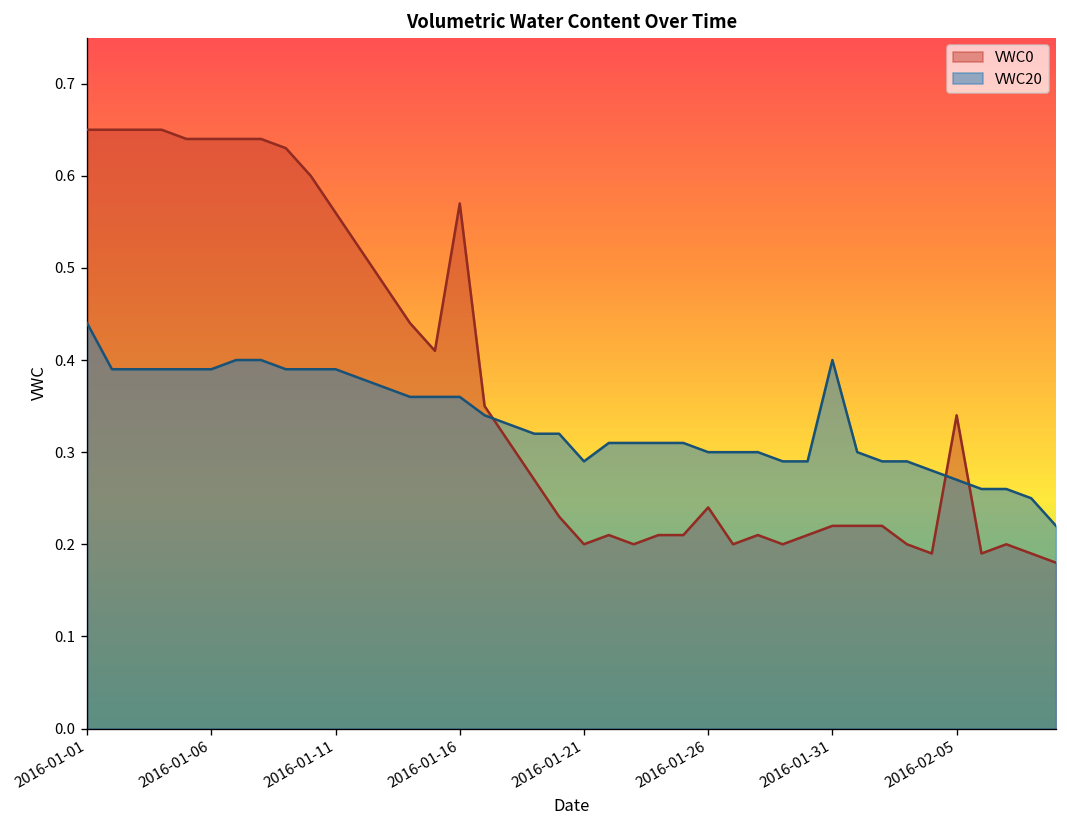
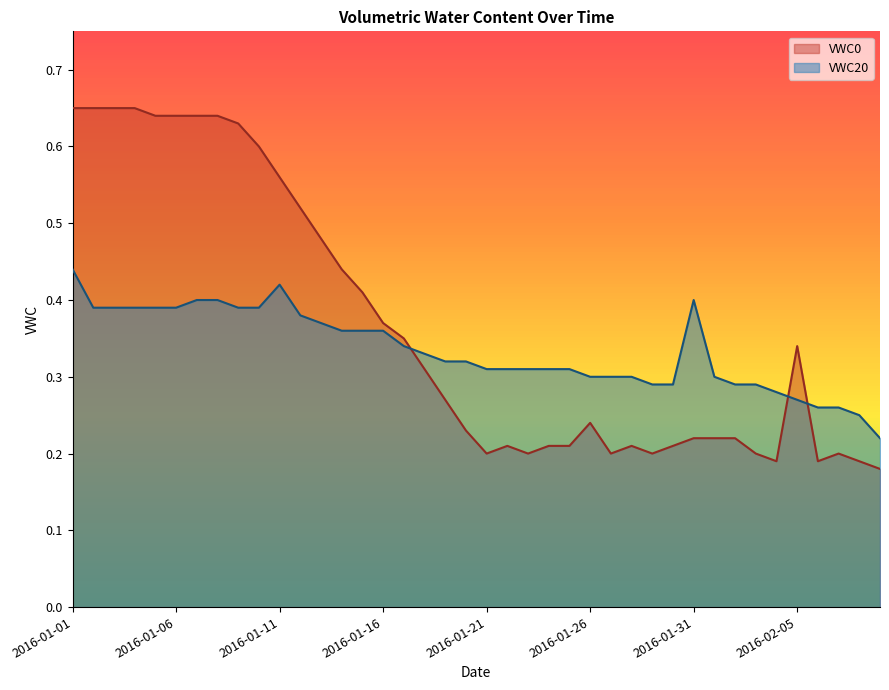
VWC20, 2016-01-11: 0.39 -> 0.42
VWC0, 2016-01-16: 0.57 -> 0.37
VWC20, 2016-01-21: 0.29 -> 0.31
